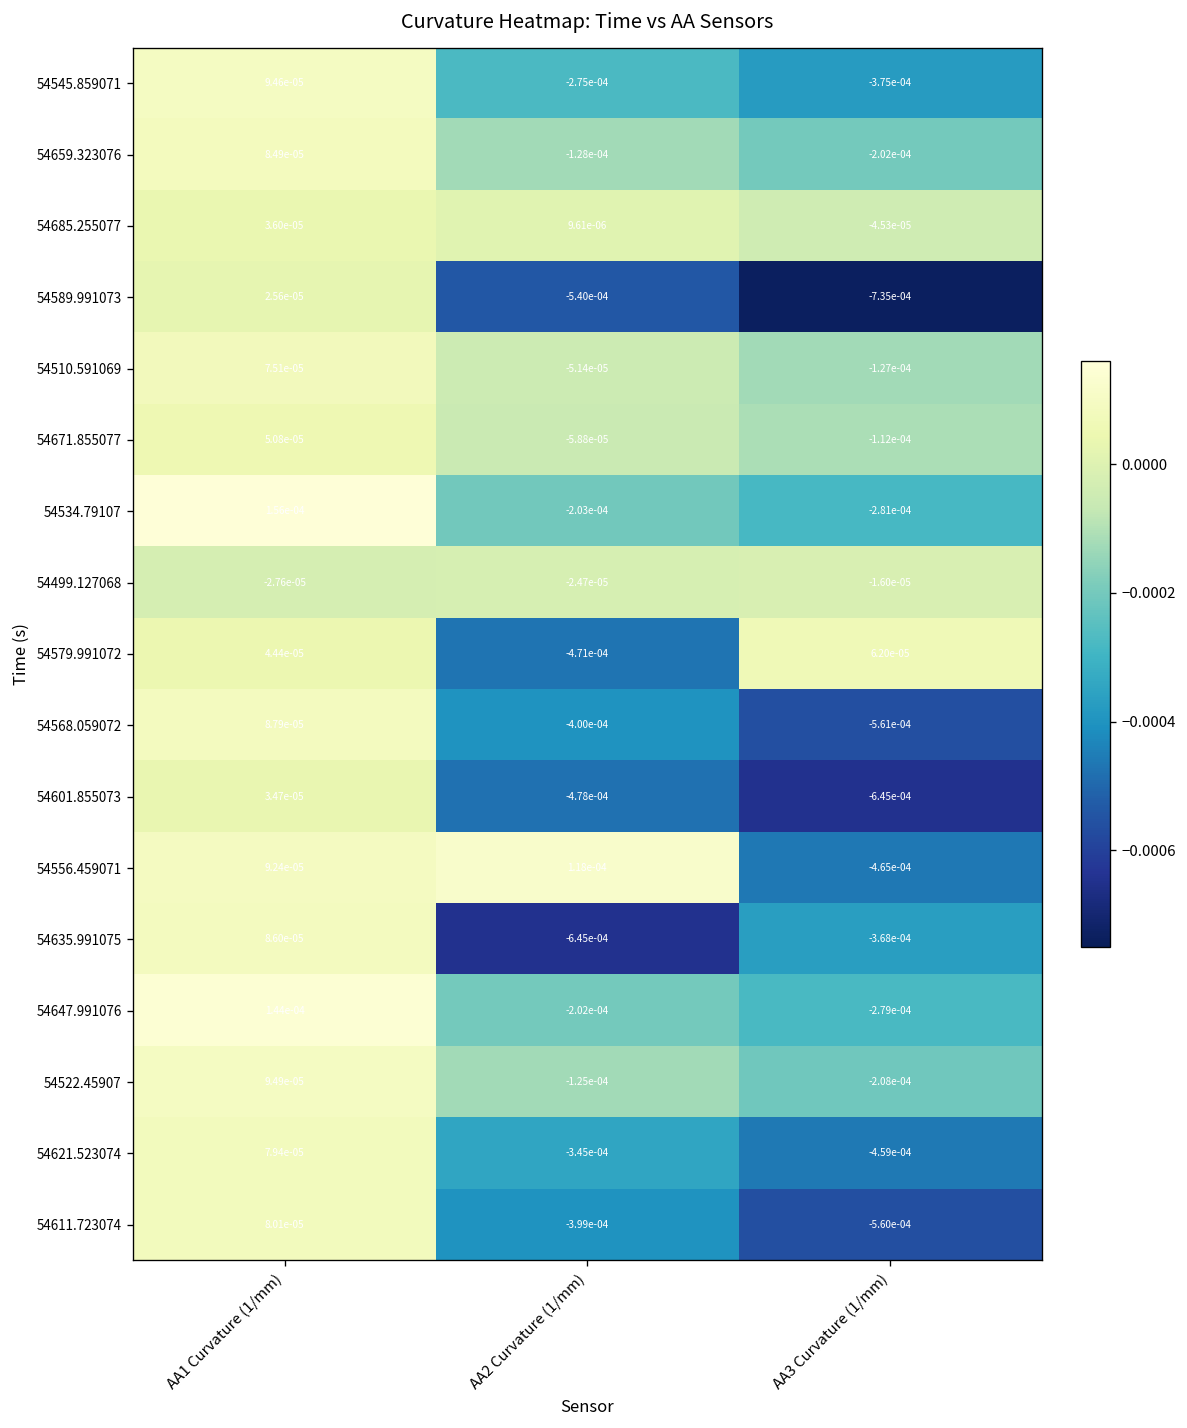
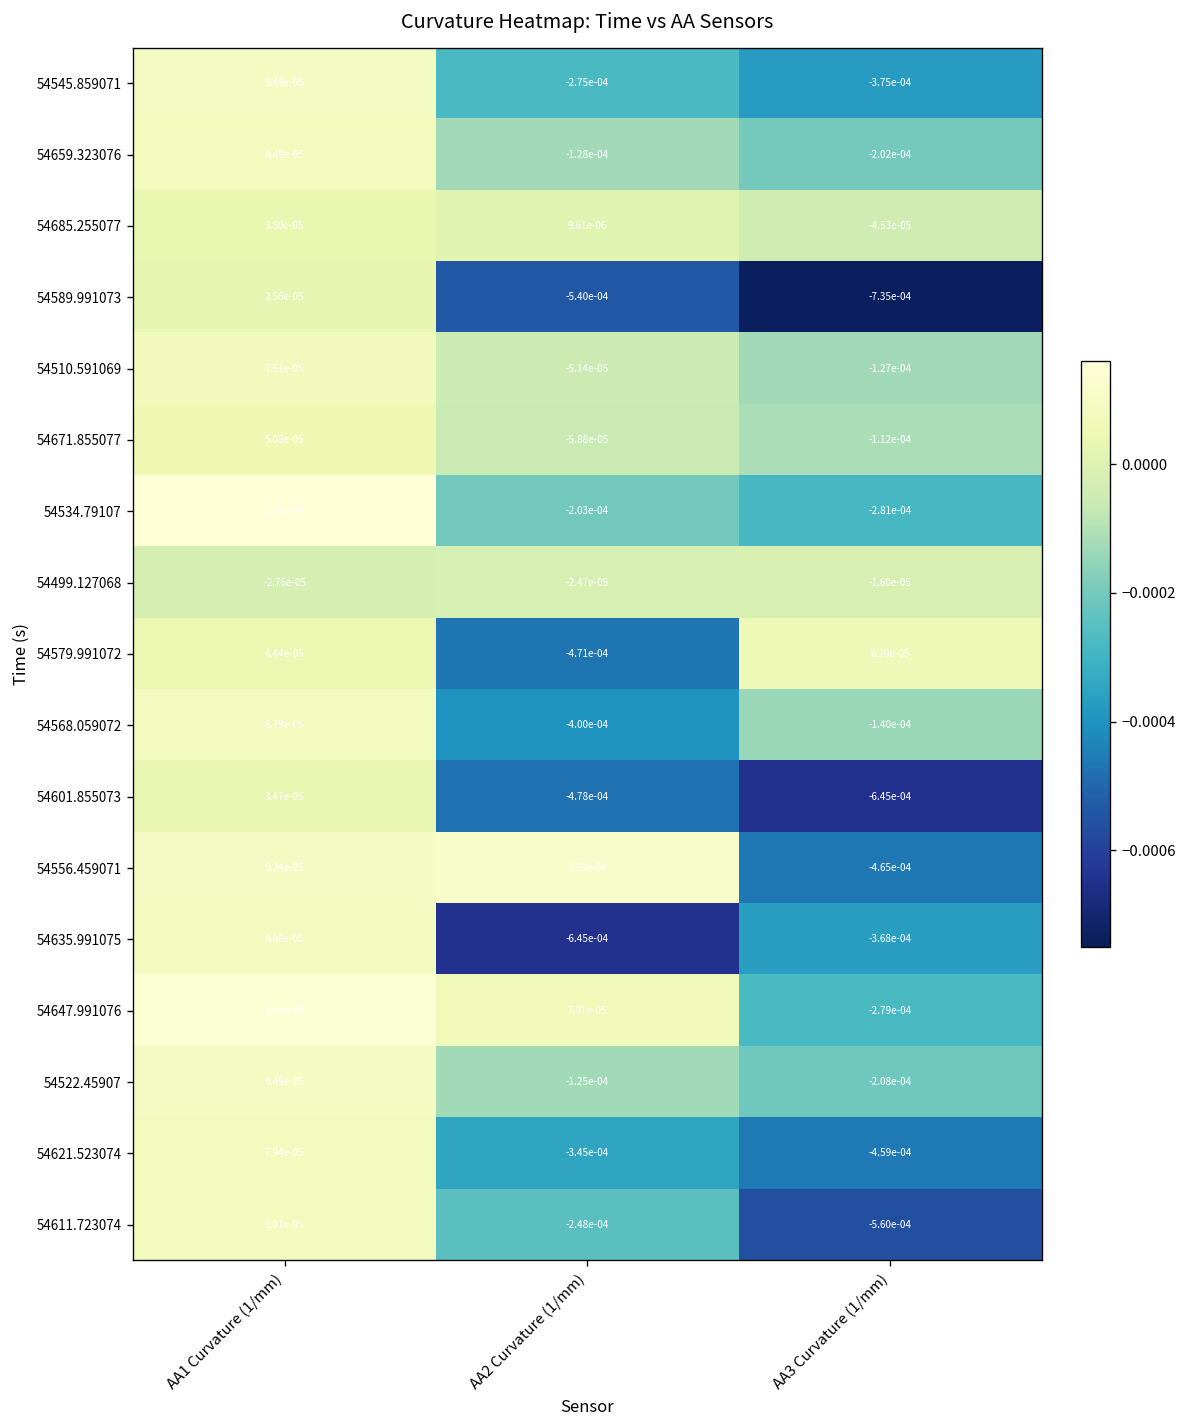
54568.059072, AA3 Curvature (1/mm): -5.61e-04 -> -1.40e-04
54647.991076, AA2 Curvature (1/mm): -2.02e-04 -> 7.01e-05
54611.723074, AA2 Curvature (1/mm): -3.99e-04 -> -2.48e-04
